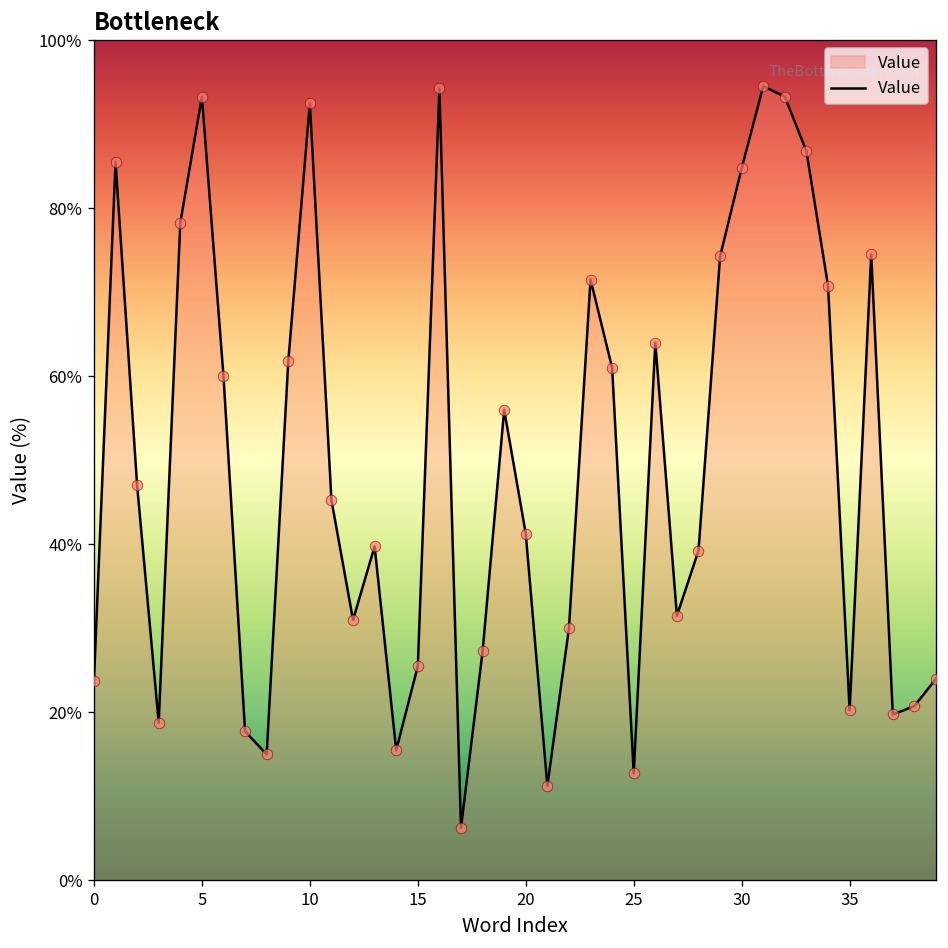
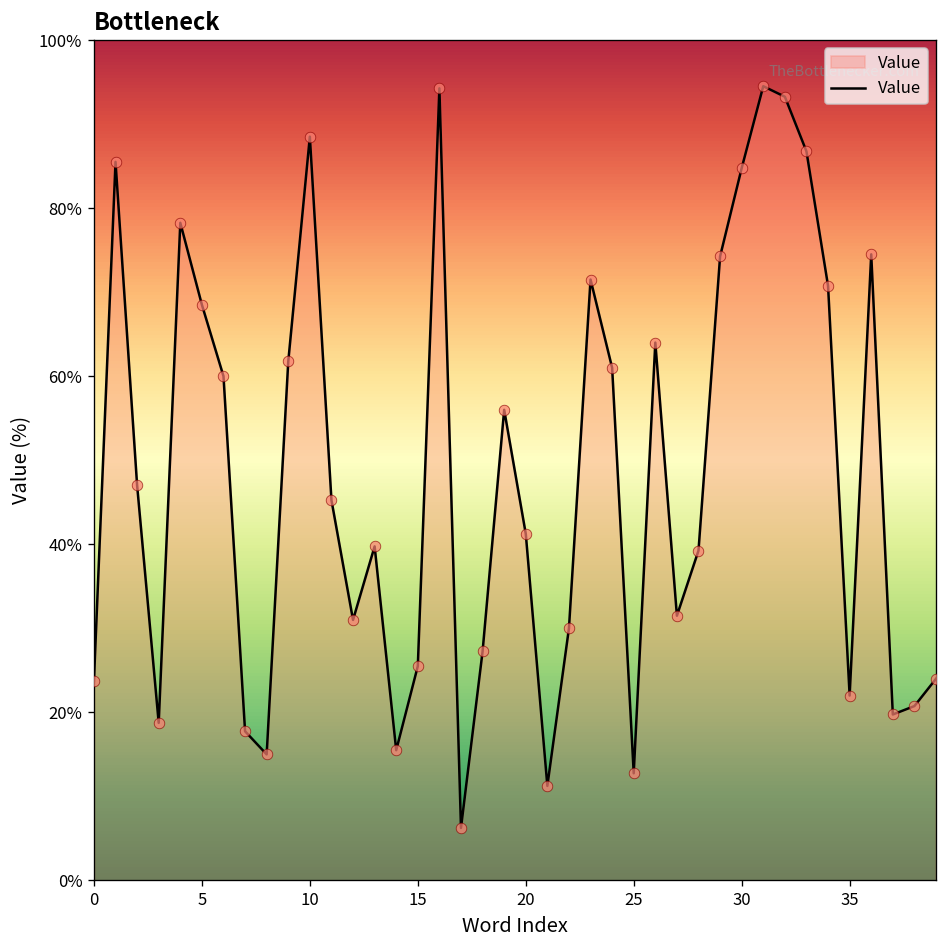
5: 93% -> 69%
10: 93% -> 89%
35: 20% -> 22%
